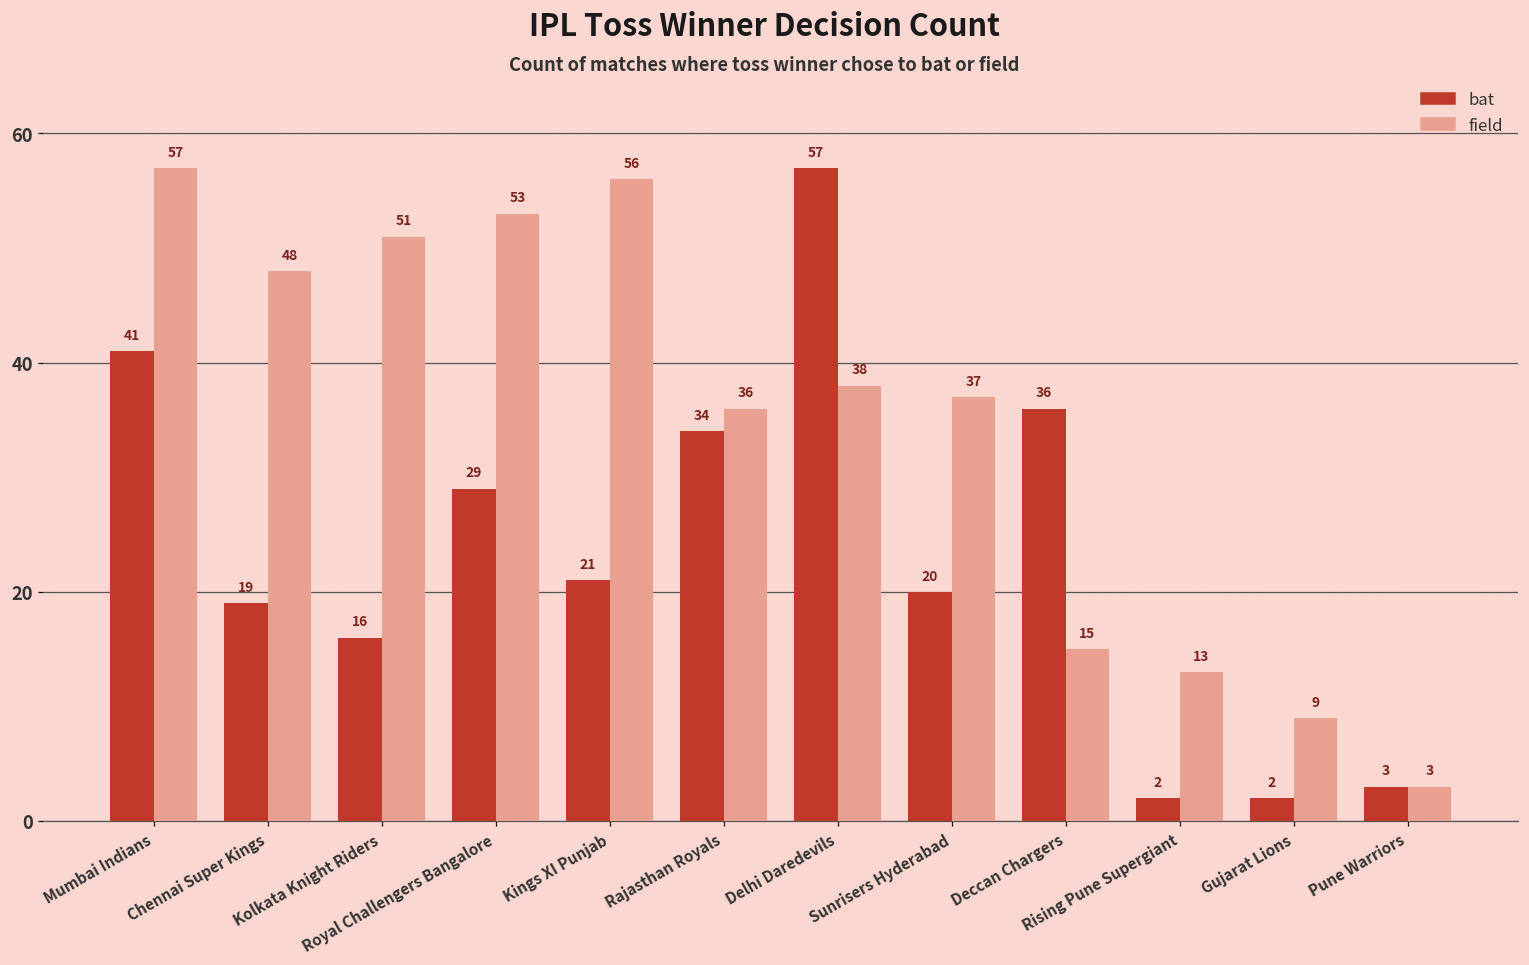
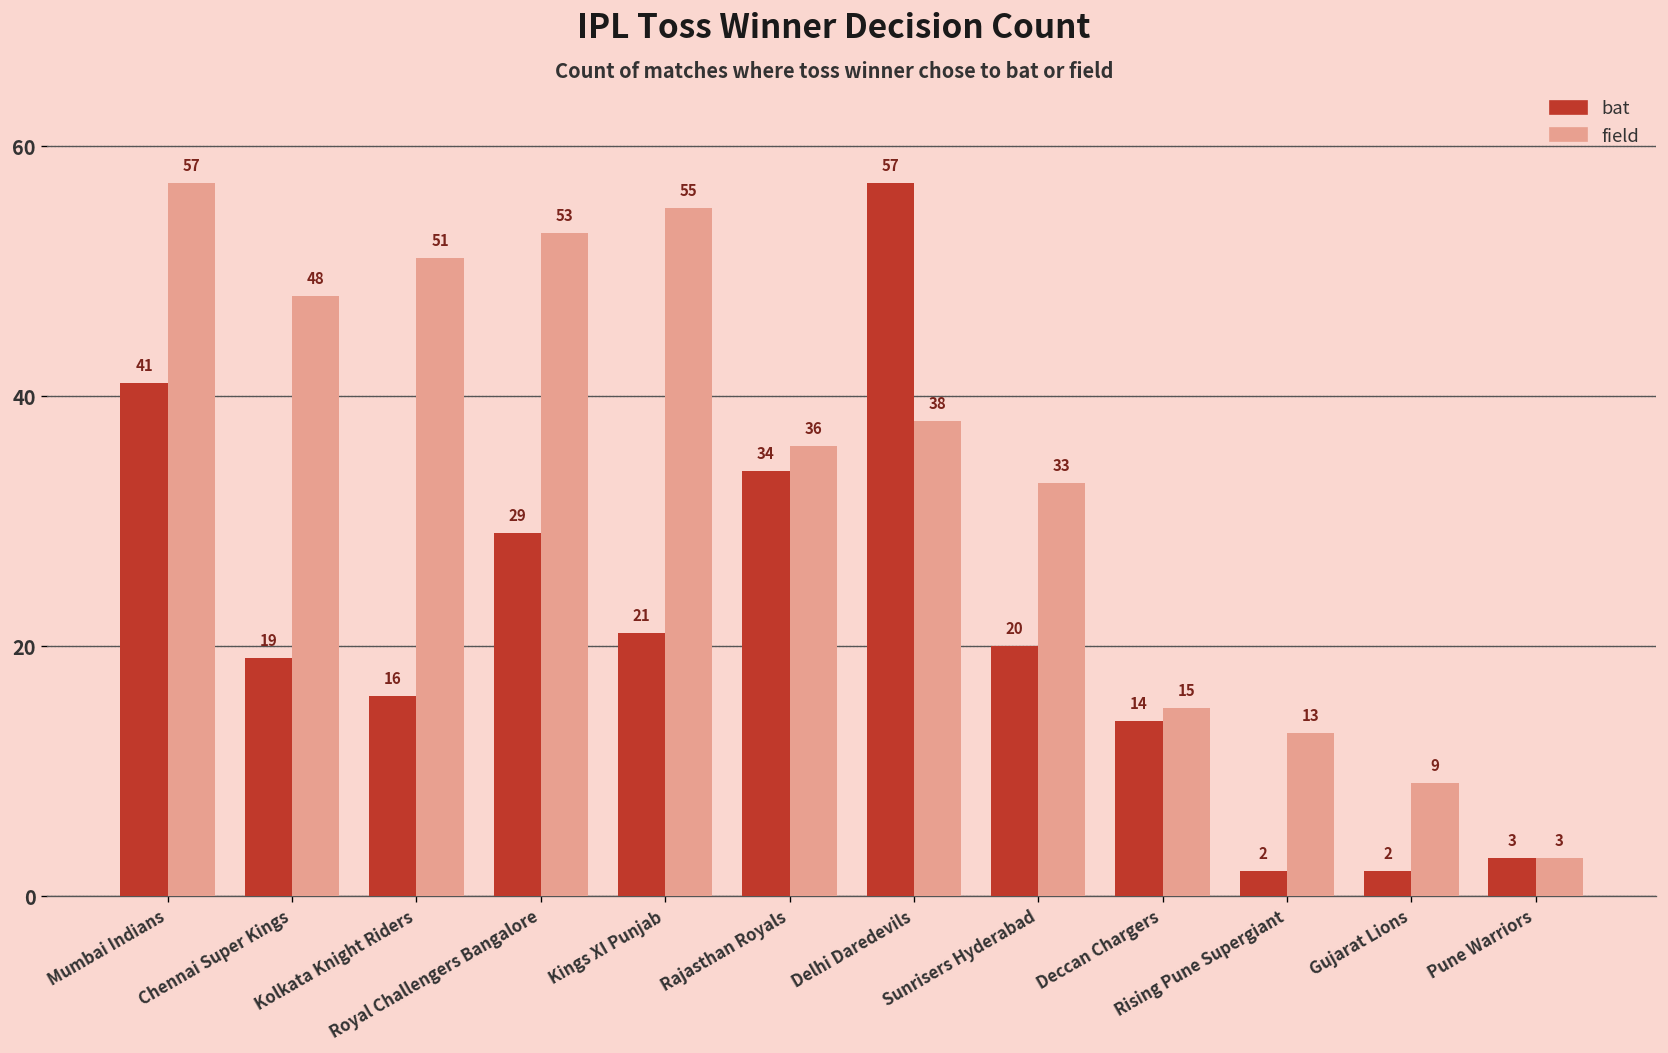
field, Kings XI Punjab: 56 -> 55
field, Sunrisers Hyderabad: 37 -> 33
bat, Deccan Chargers: 36 -> 14
